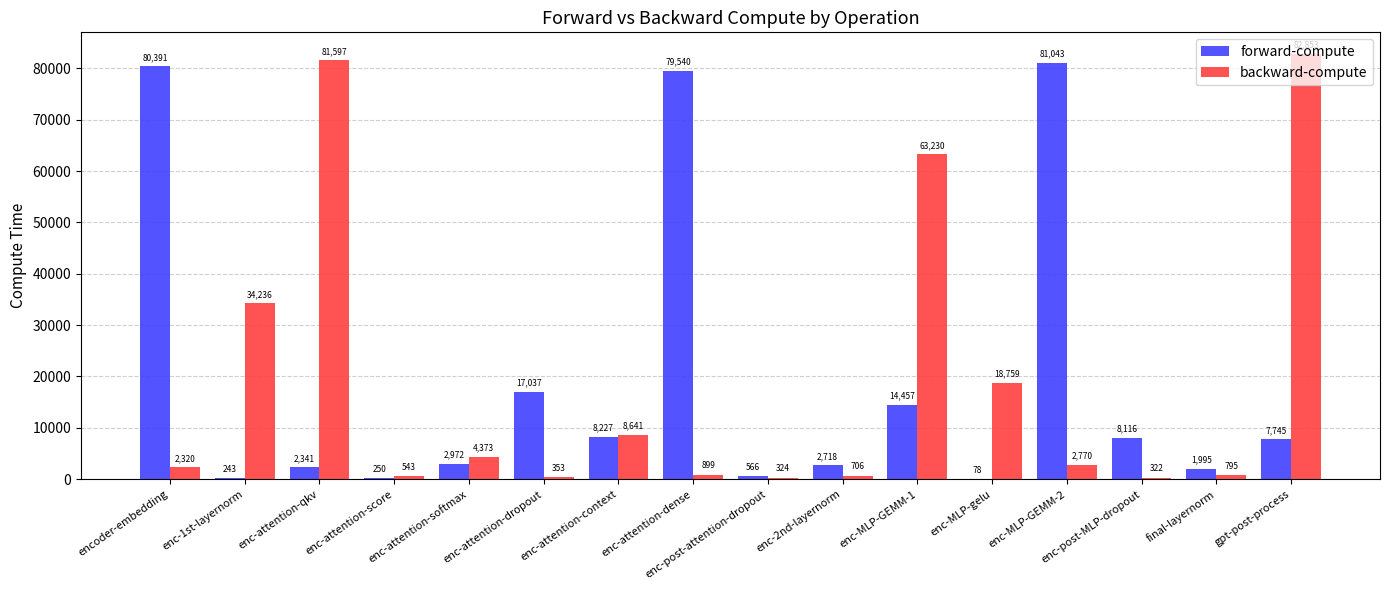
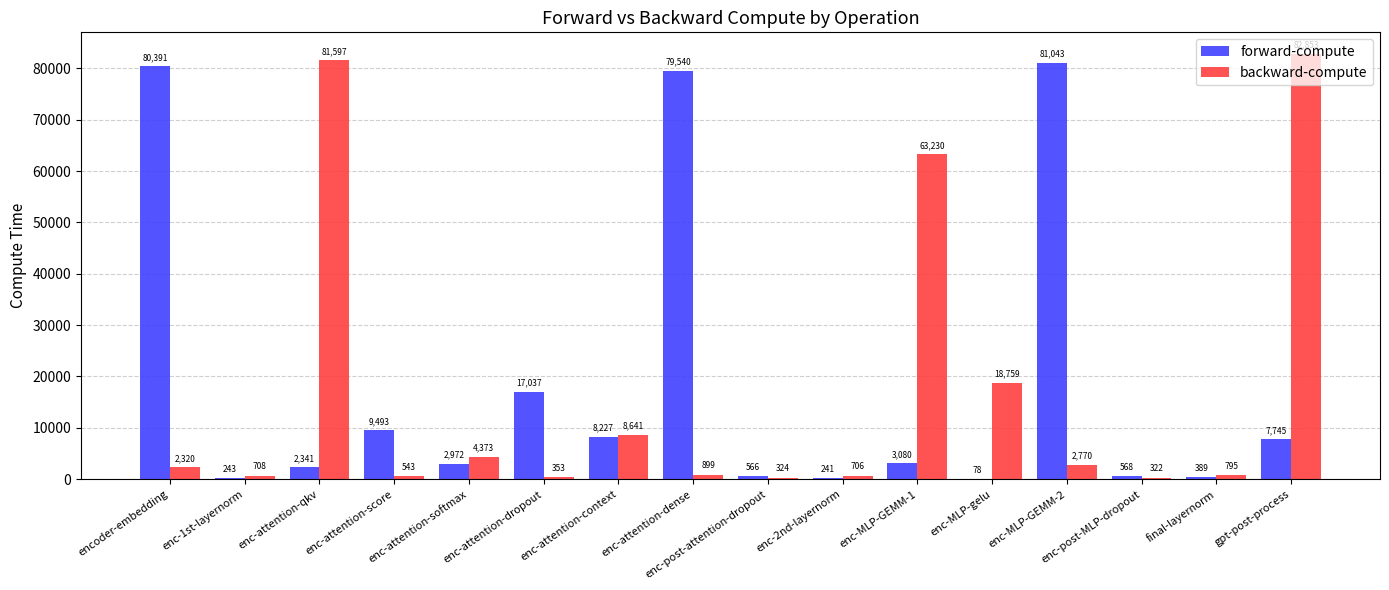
backward-compute, enc-1st-layernorm: 34,236 -> 708
forward-compute, enc-attention-score: 250 -> 9,493
forward-compute, enc-2nd-layernorm: 2,718 -> 241
forward-compute, enc-MLP-GEMM-1: 14,457 -> 3,080
forward-compute, enc-post-MLP-dropout: 8,116 -> 568
forward-compute, final-layernorm: 1,995 -> 389
